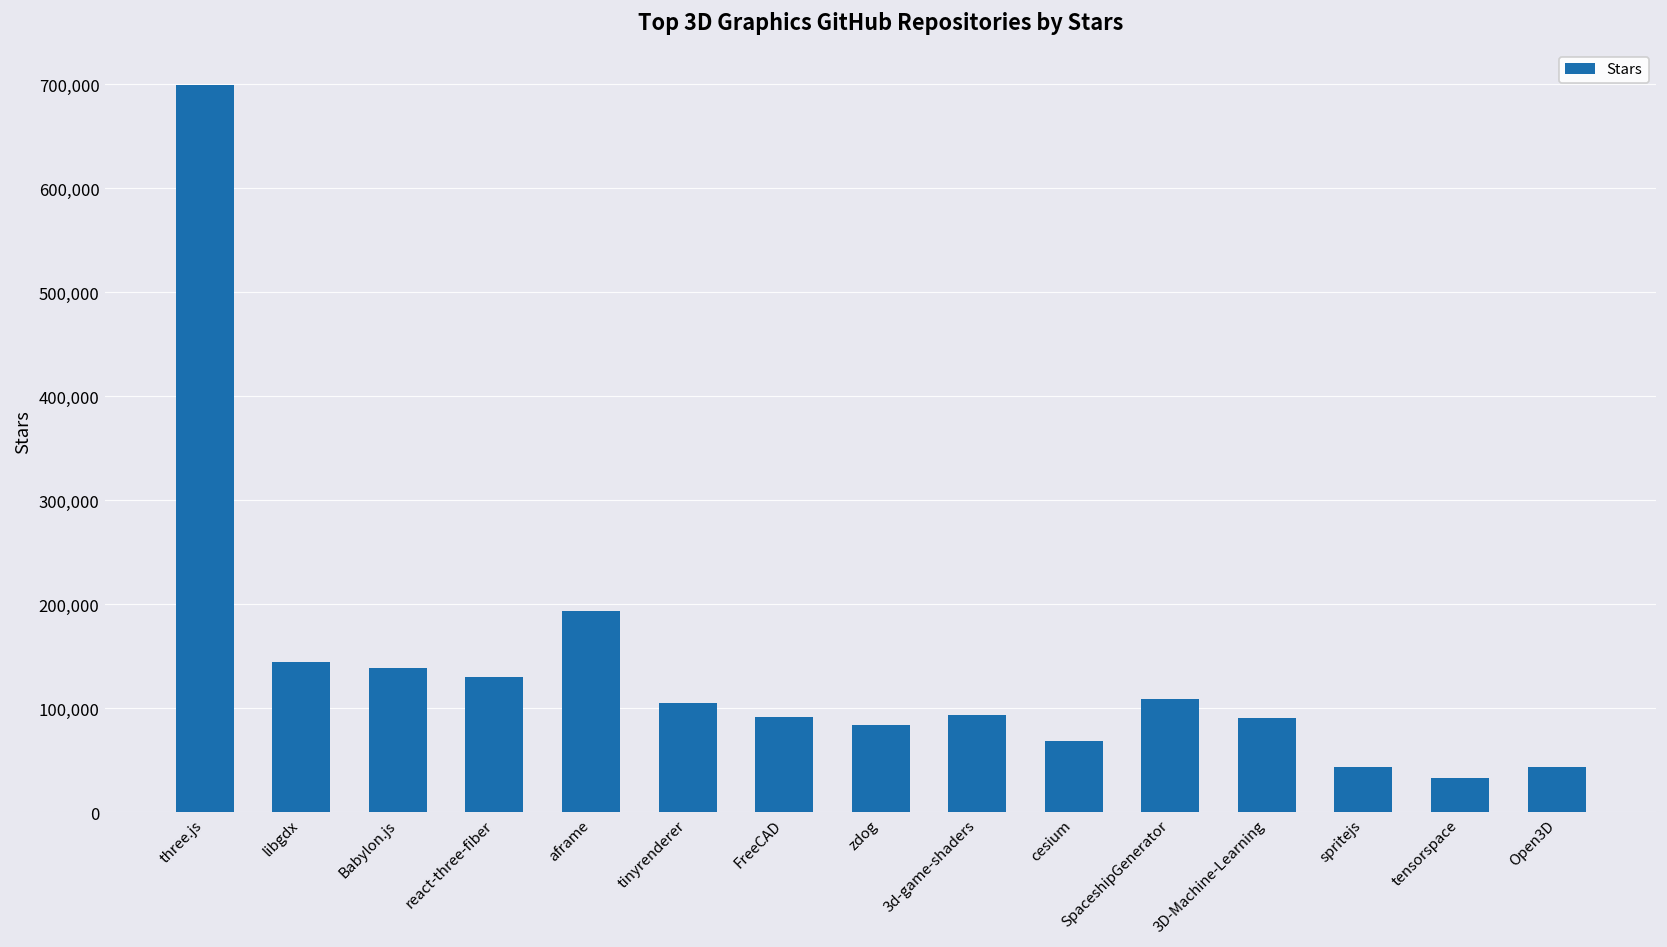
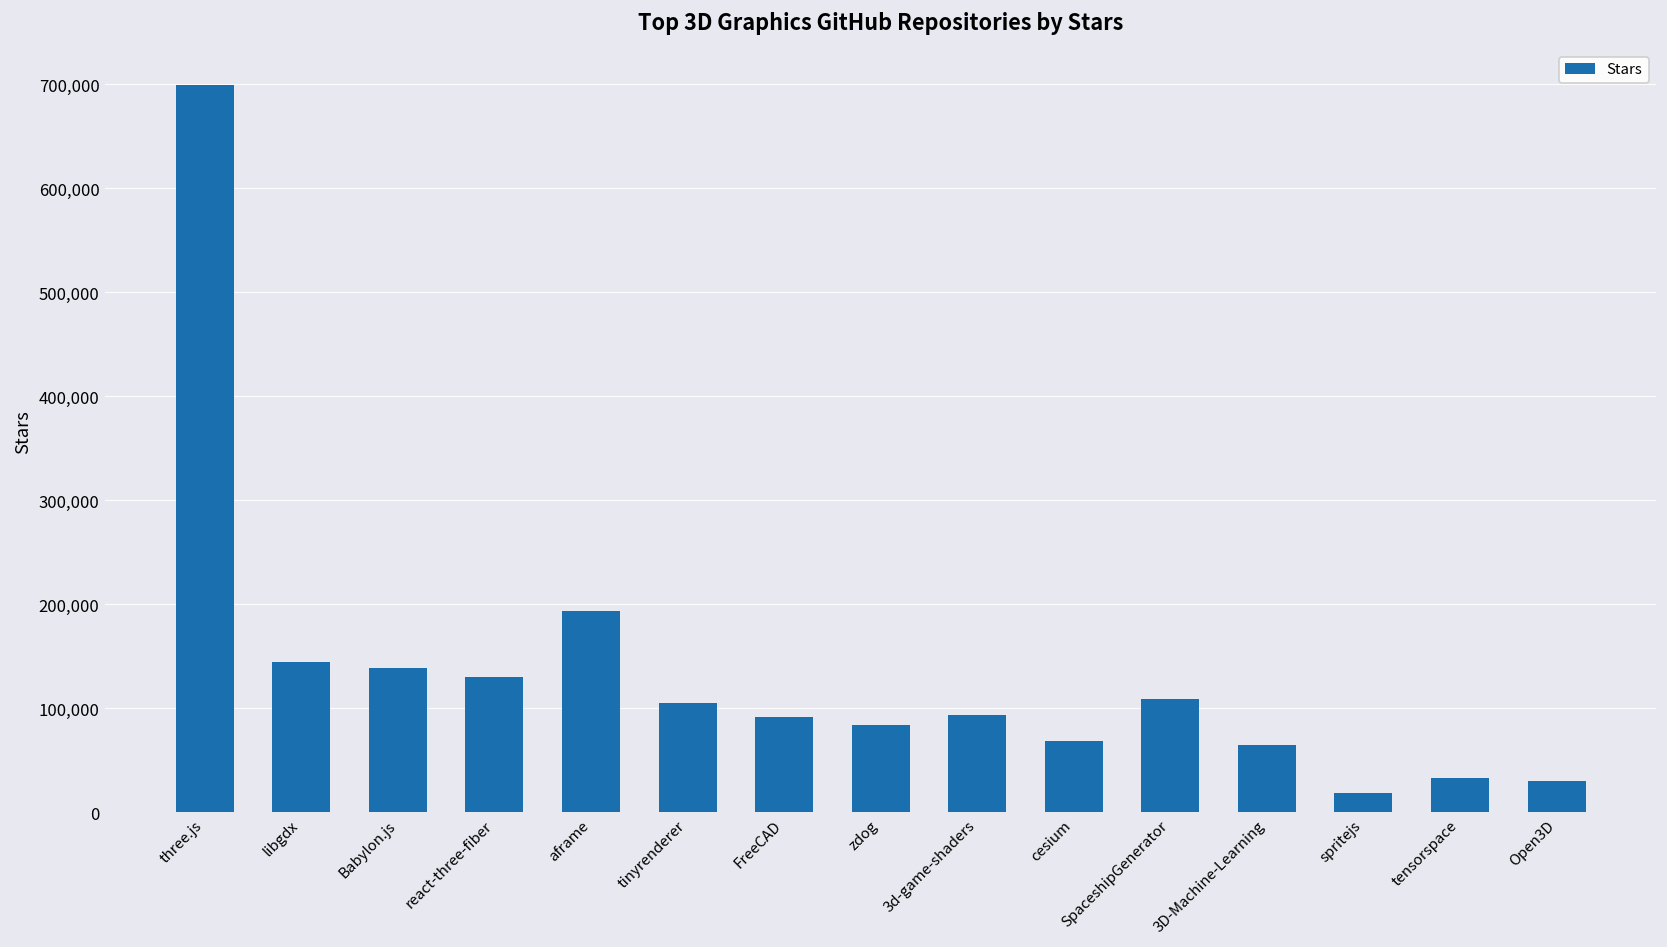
3D-Machine-Learning: 90,000 -> 70,000
spritejs: 40,000 -> 20,000
Open3D: 40,000 -> 30,000
